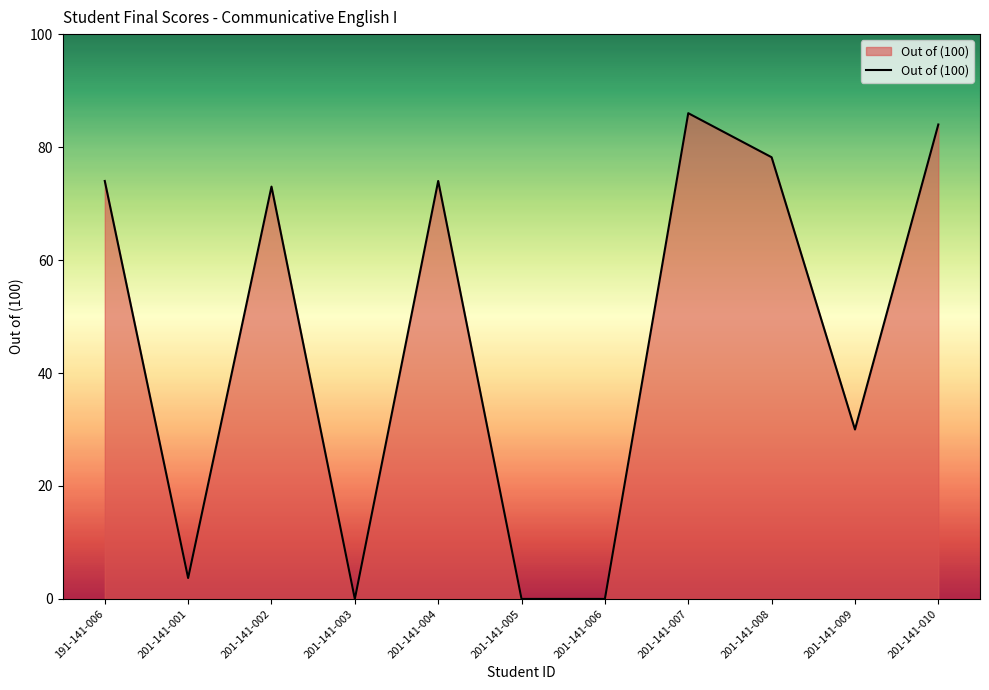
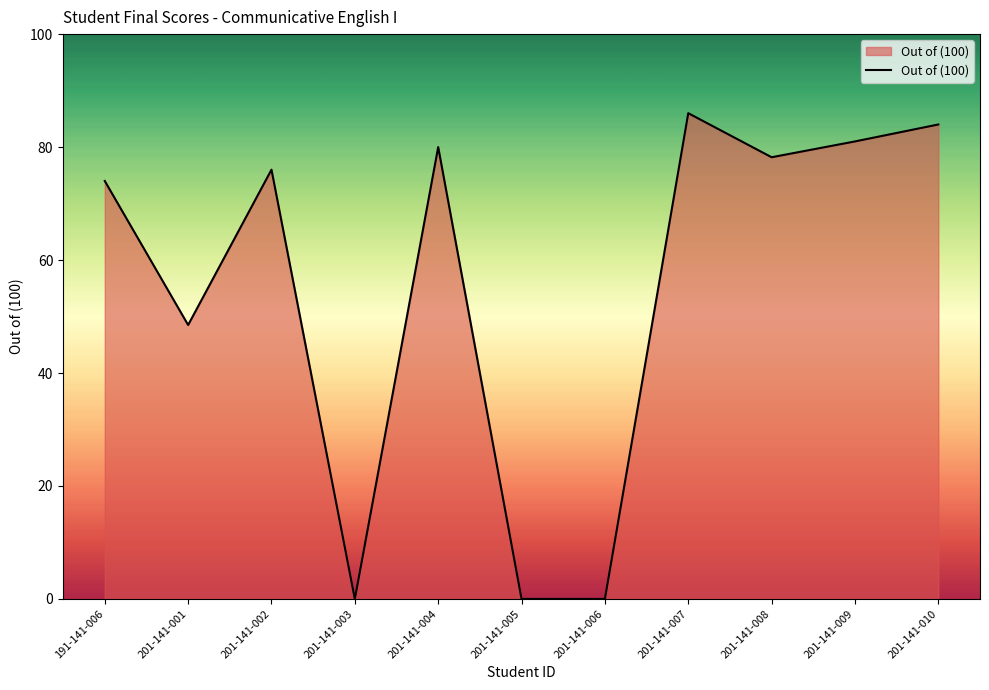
201-141-001: 4 -> 49
201-141-002: 73 -> 76
201-141-004: 74 -> 80
201-141-009: 30 -> 81
